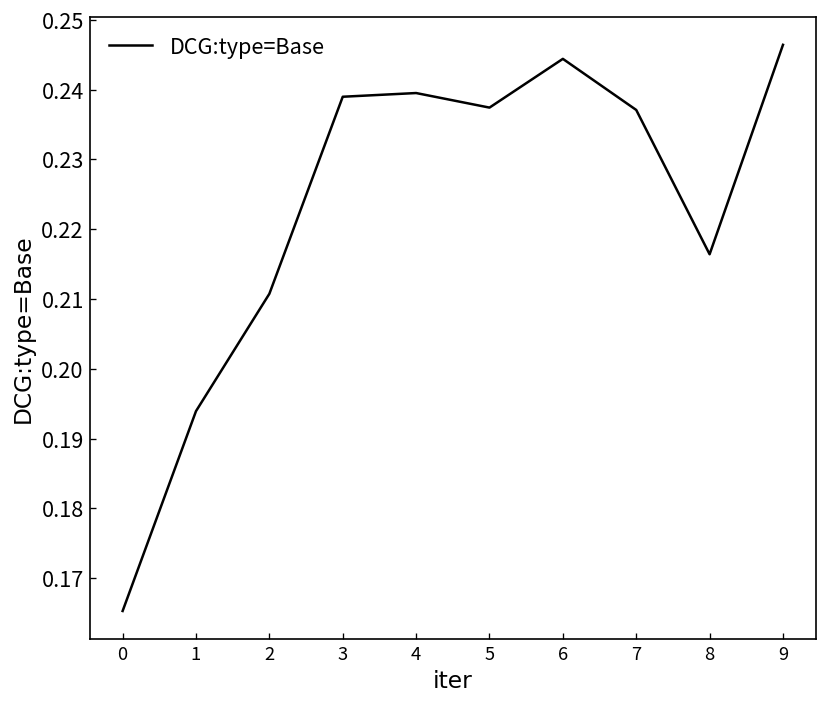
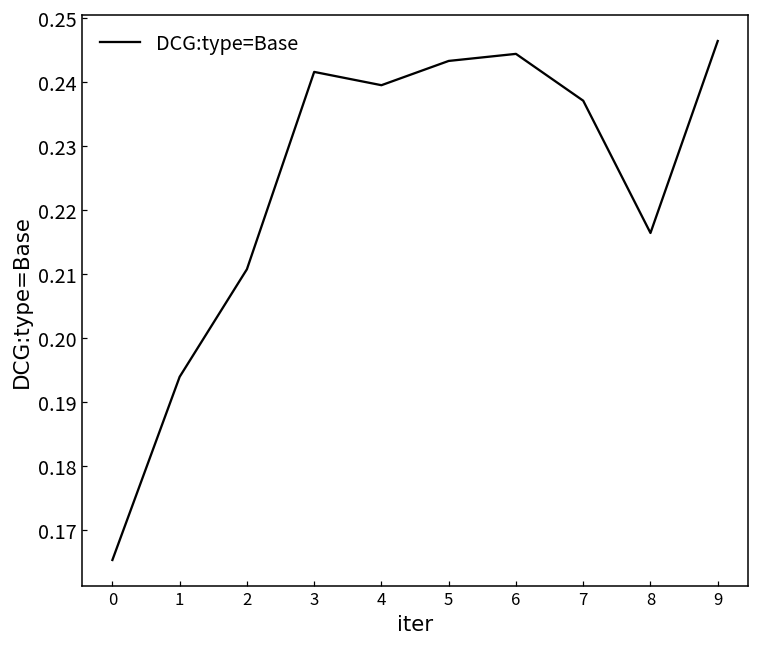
3: 0.239 -> 0.242
5: 0.237 -> 0.243
